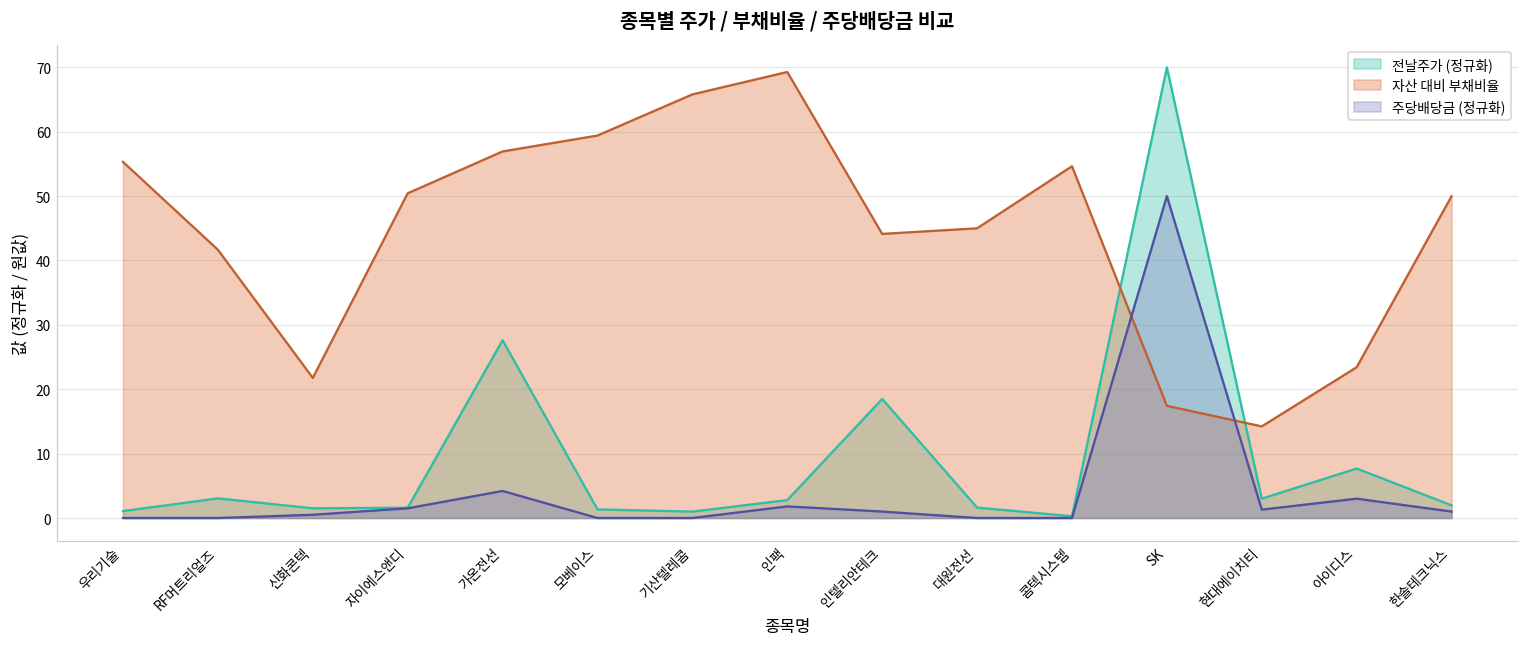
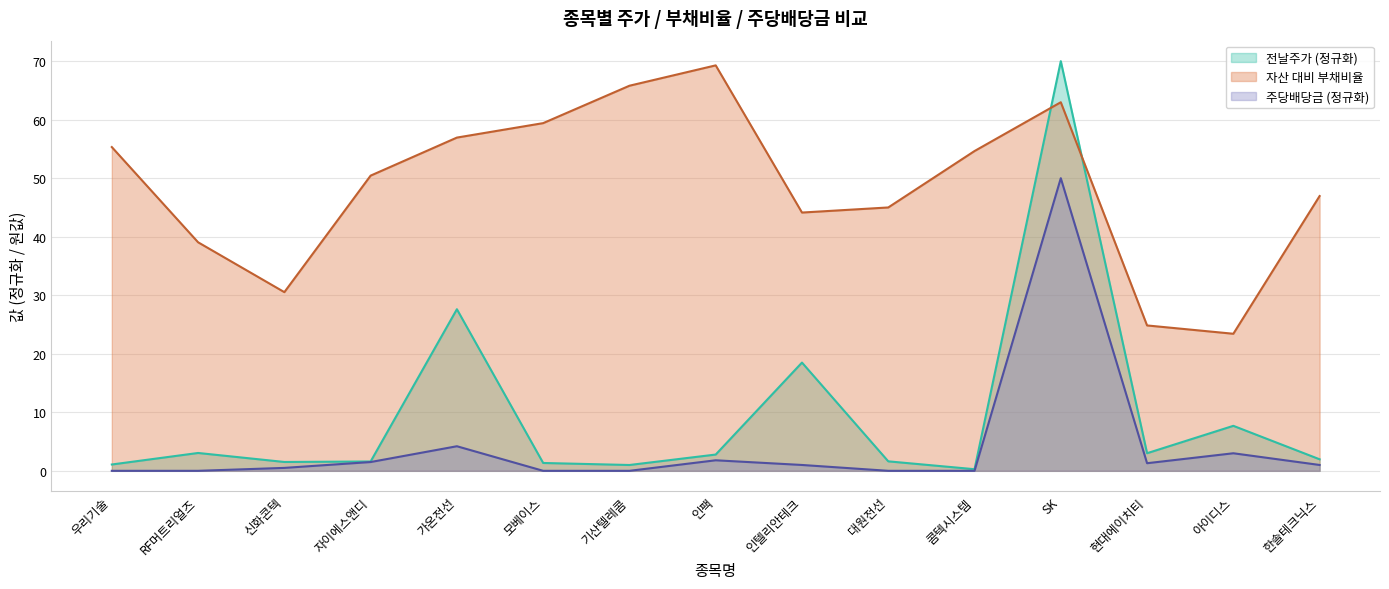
자산 대비 부채비율, RF머트리얼즈: 42 -> 39
자산 대비 부채비율, 신화콘텍: 22 -> 31
자산 대비 부채비율, SK: 17 -> 63
자산 대비 부채비율, 현대에이치티: 14 -> 25
자산 대비 부채비율, 한솔테크닉스: 50 -> 47
